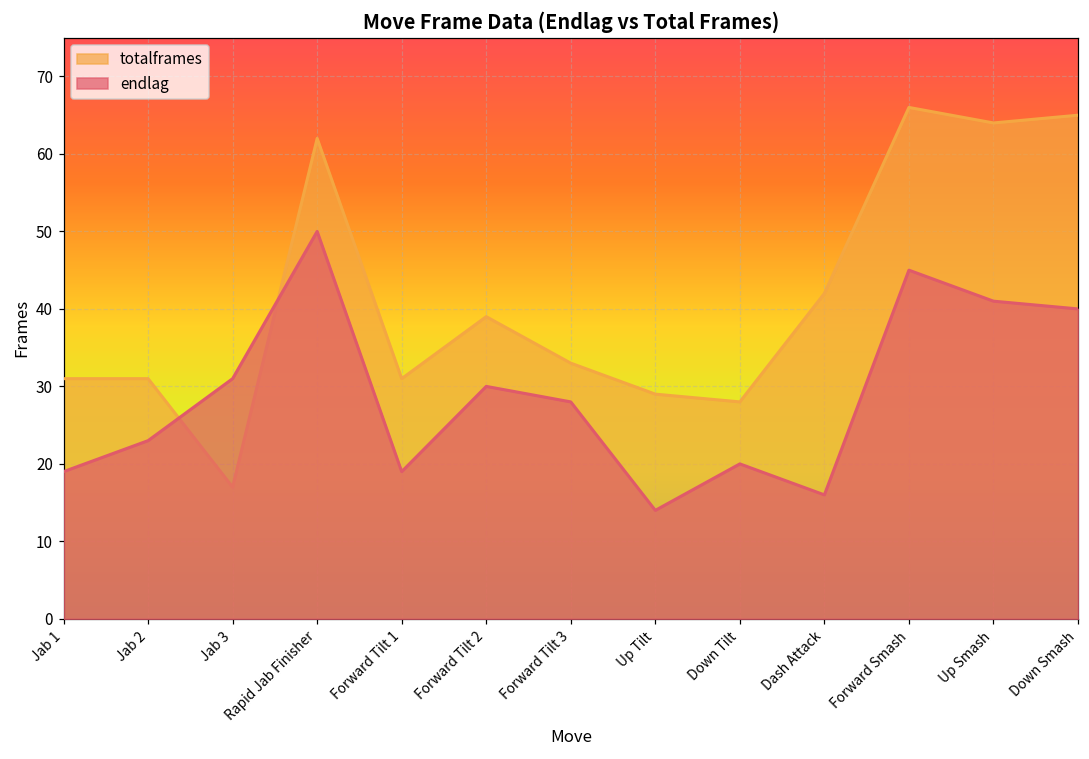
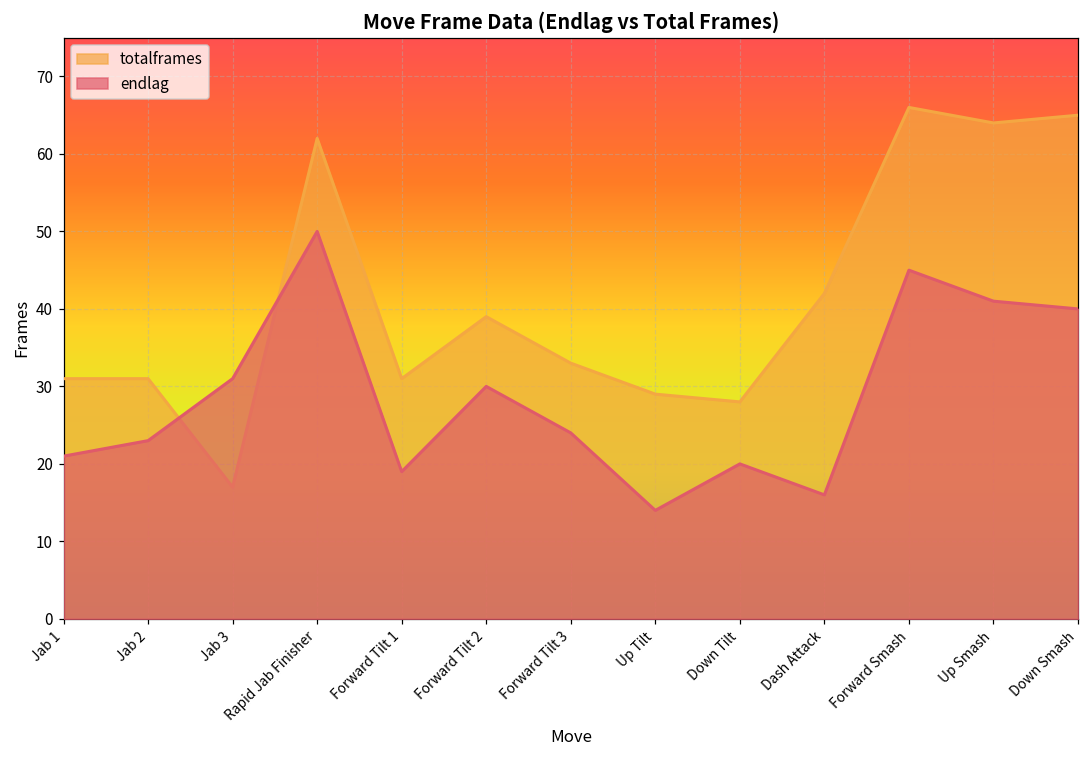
endlag, Jab 1: 19 -> 21
endlag, Forward Tilt 3: 28 -> 24
